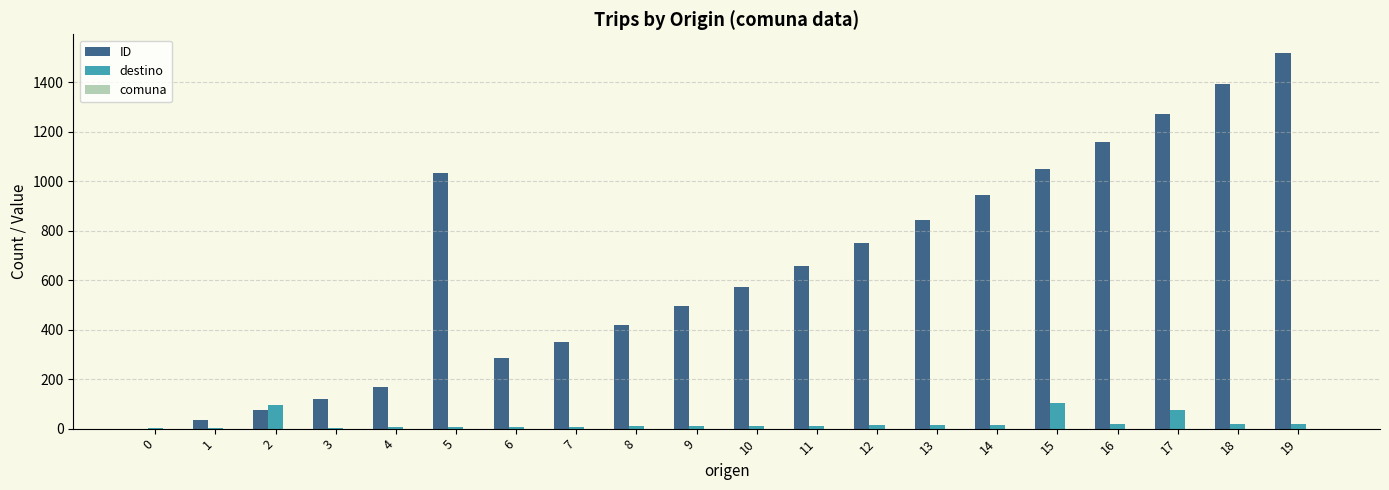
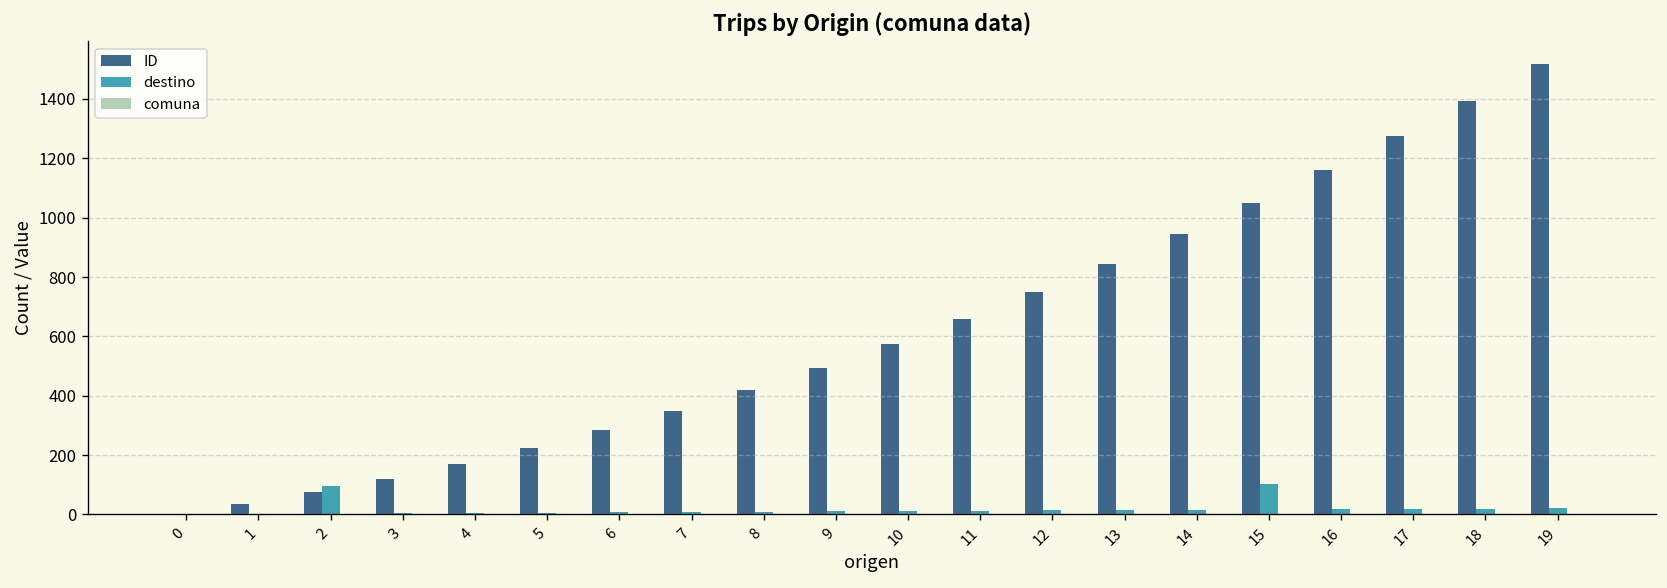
ID, 5: 1040 -> 220
destino, 17: 70 -> 20
